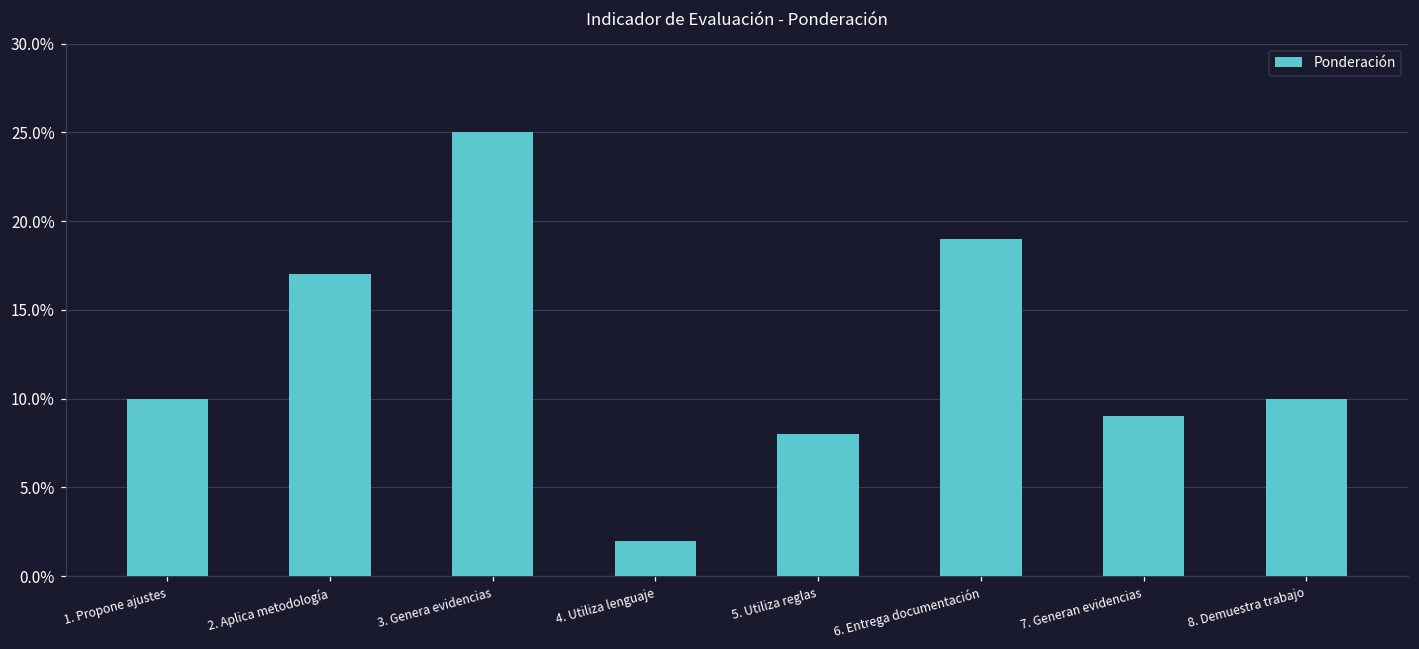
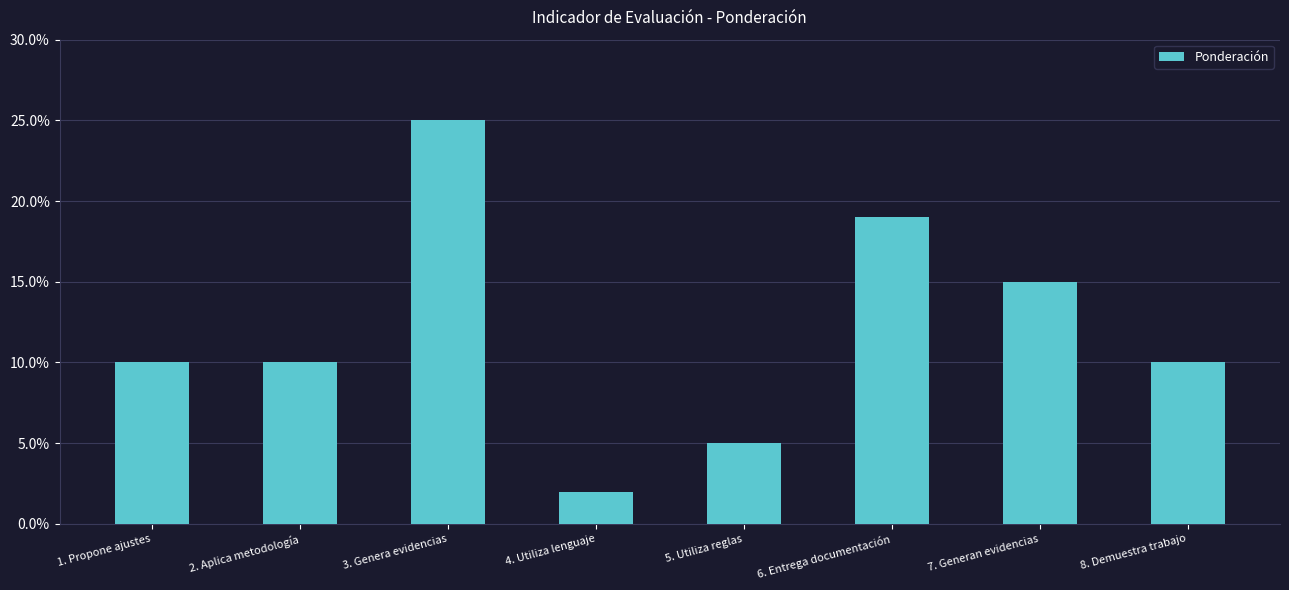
2. Aplica metodología: 17% -> 10%
5. Utiliza reglas: 8% -> 5%
7. Generan evidencias: 9% -> 15%
